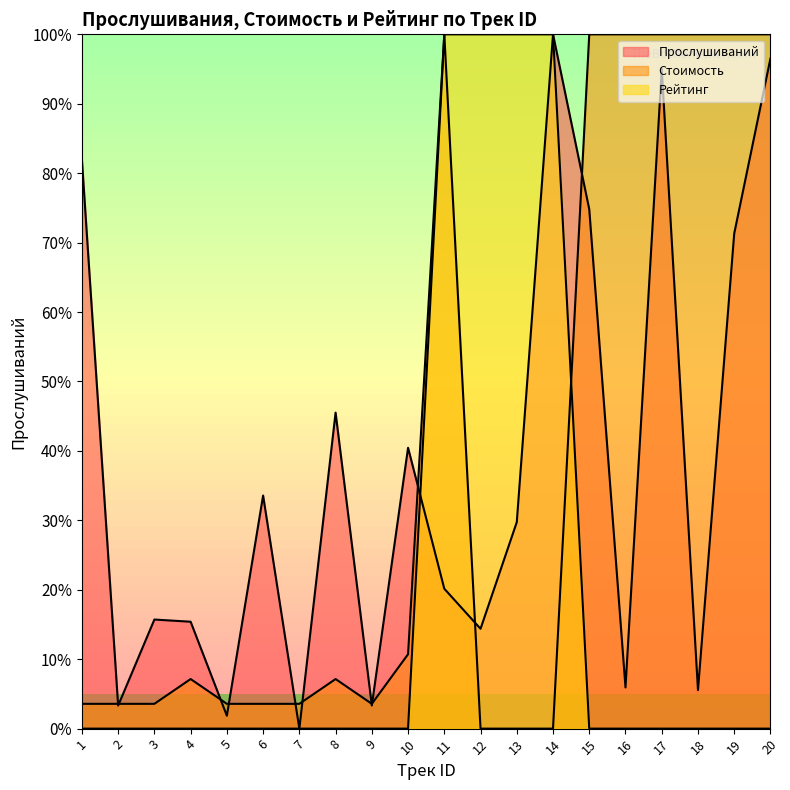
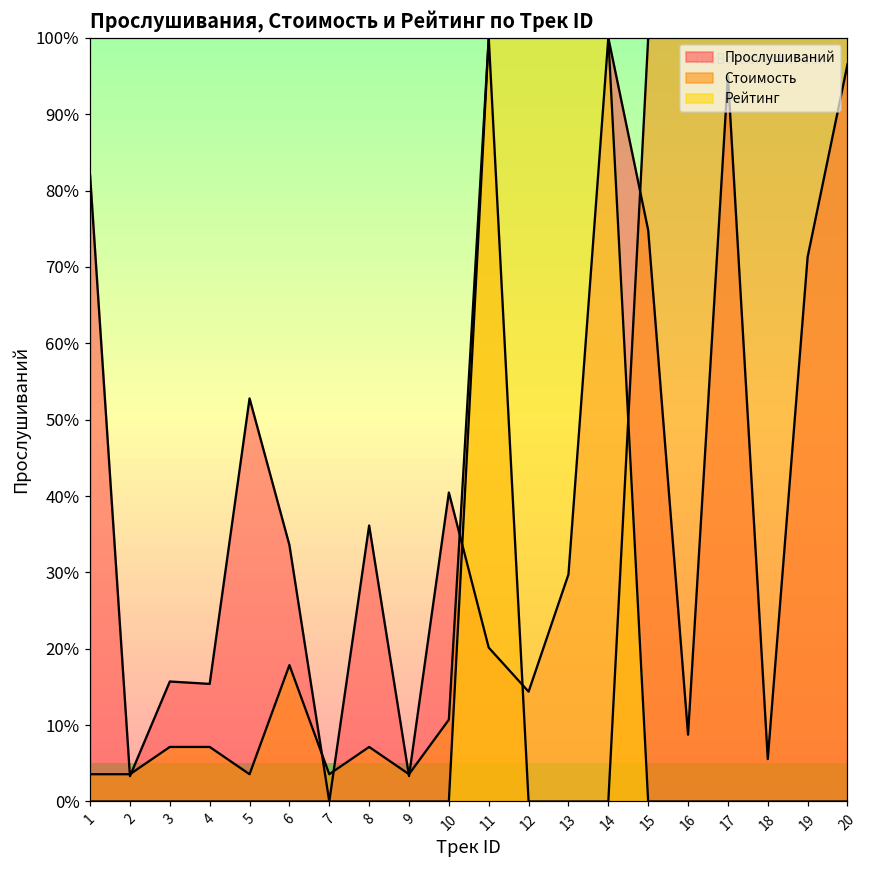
Стоимость, 3: 4% -> 7%
Прослушиваний, 5: 2% -> 53%
Стоимость, 6: 4% -> 18%
Прослушиваний, 8: 46% -> 36%
Прослушиваний, 16: 6% -> 9%
